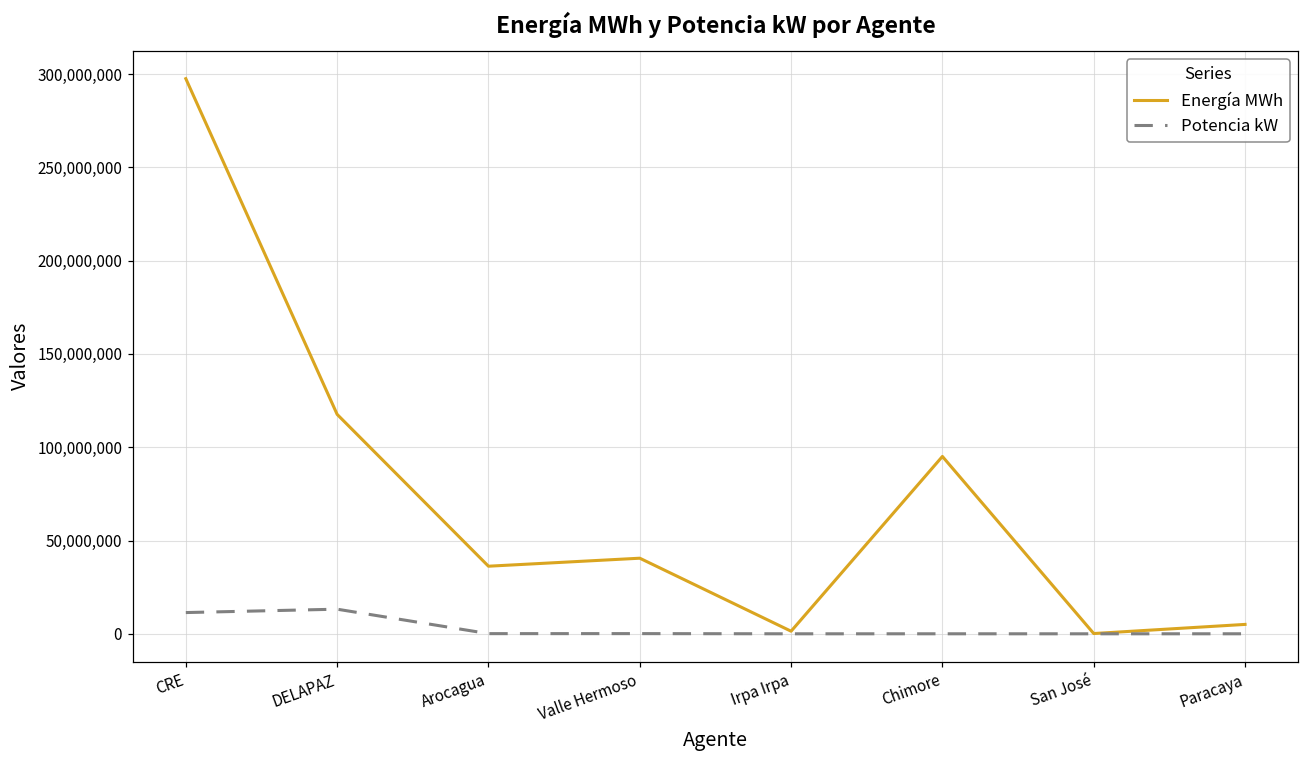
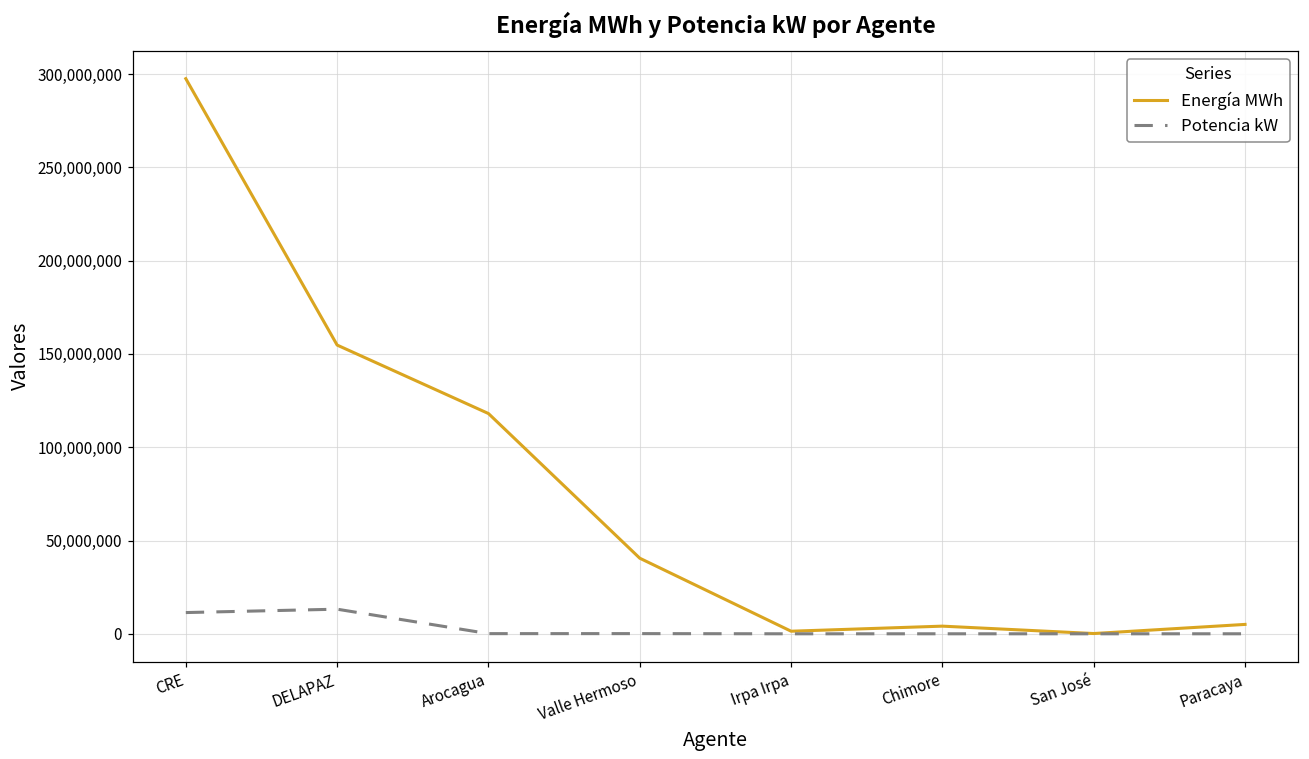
Energía MWh, DELAPAZ: 118,000,000 -> 155,000,000
Energía MWh, Arocagua: 36,000,000 -> 118,000,000
Energía MWh, Chimore: 95,000,000 -> 4,000,000
